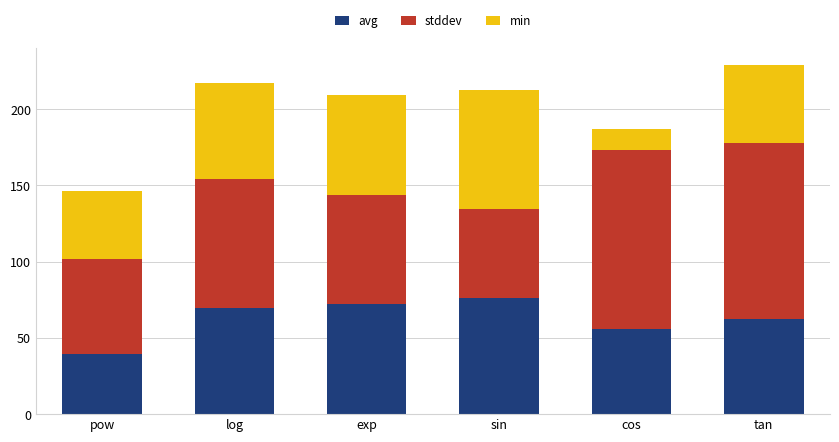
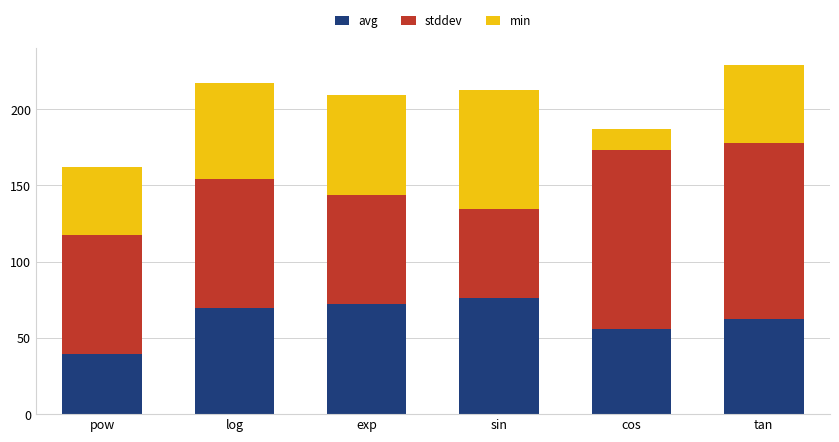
stddev, pow: 62 -> 78
